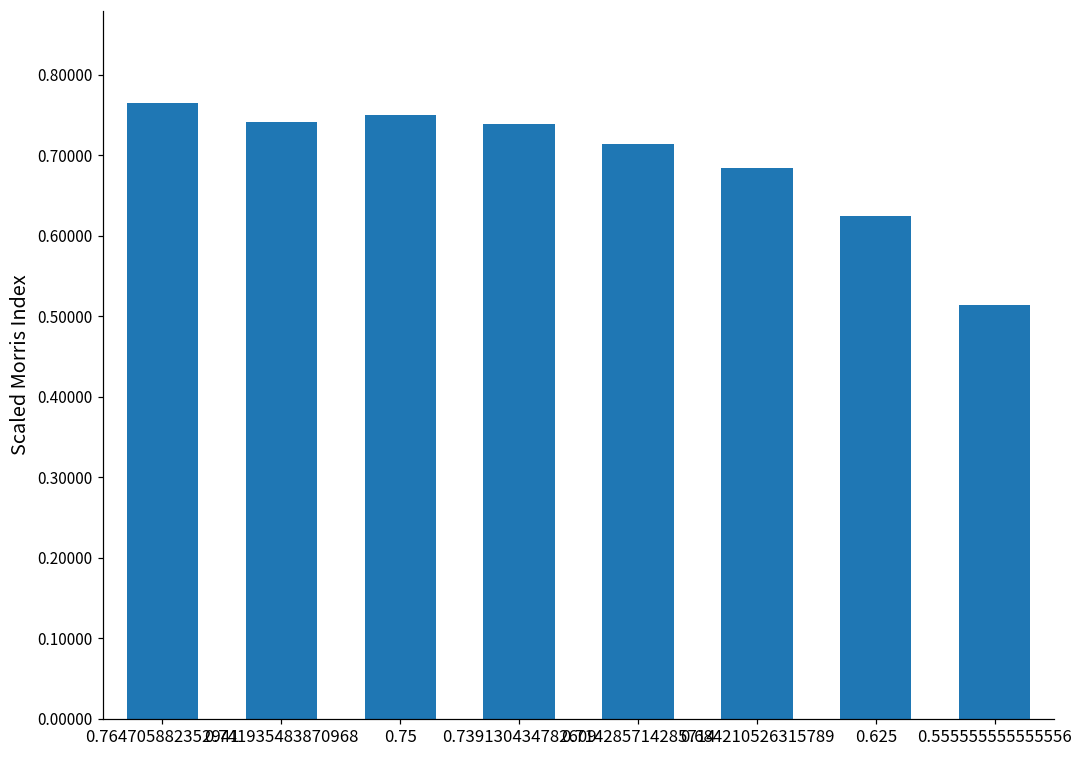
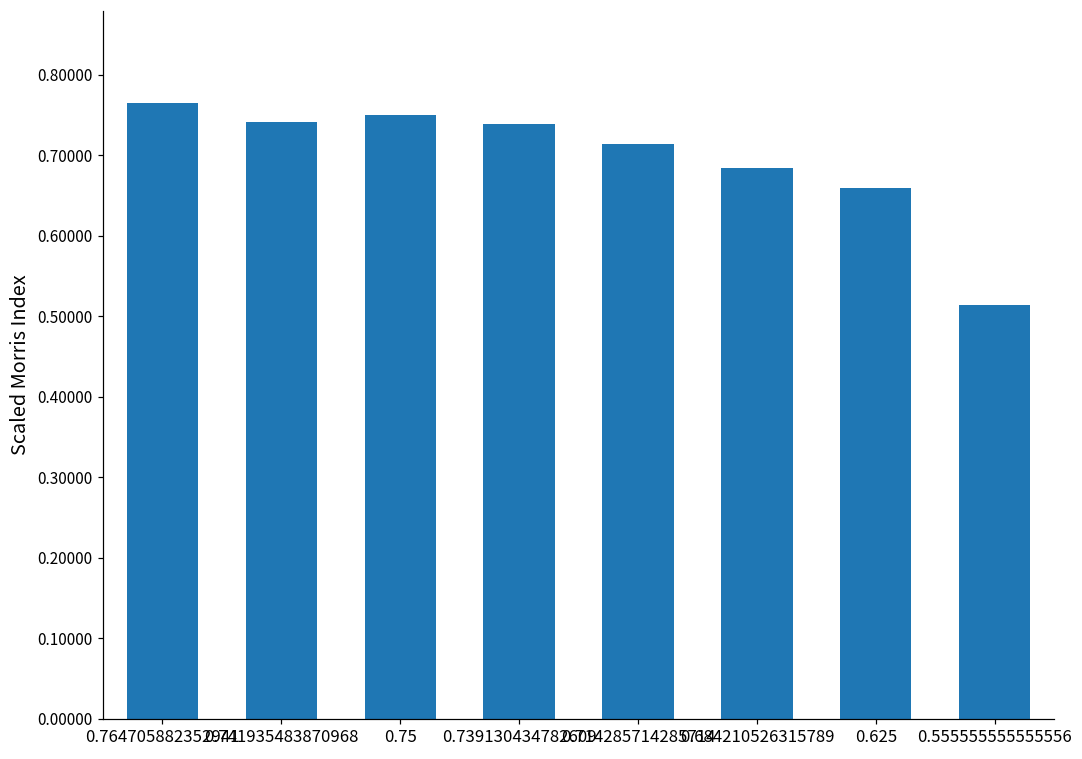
0.625: 0.63 -> 0.66
